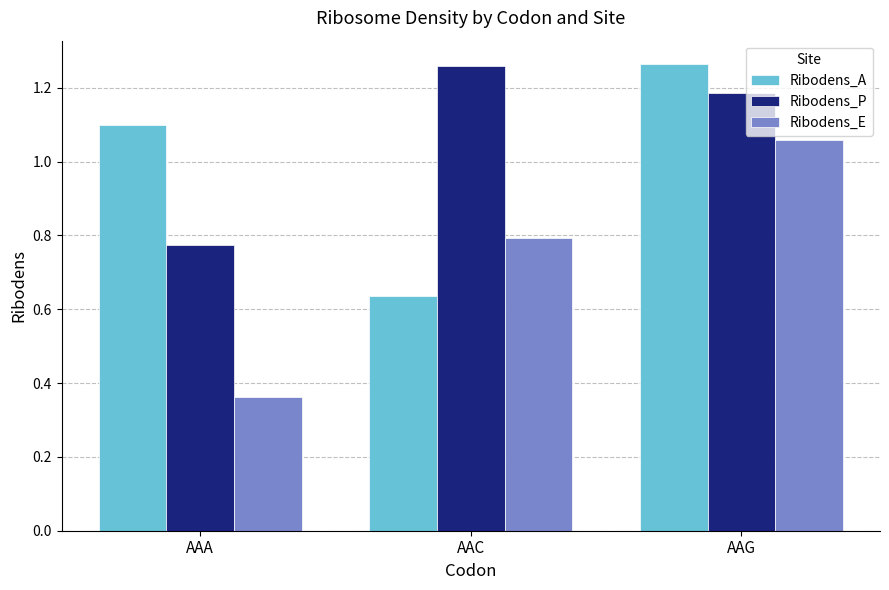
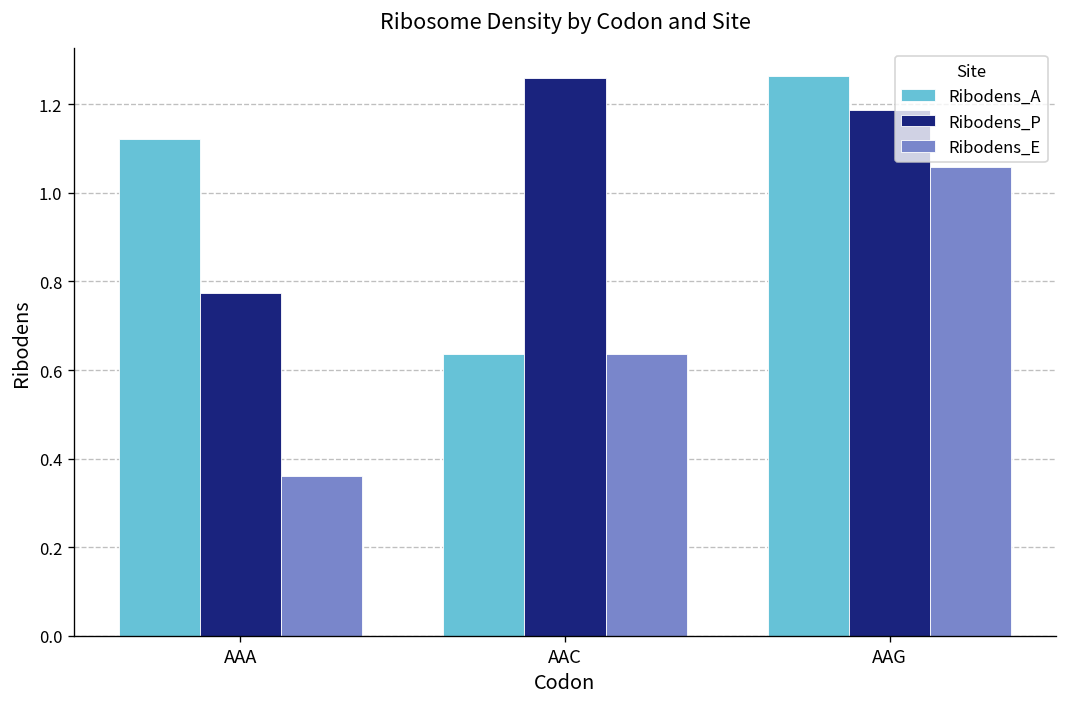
Ribodens_A, AAA: 1.10 -> 1.12
Ribodens_E, AAC: 0.79 -> 0.64
